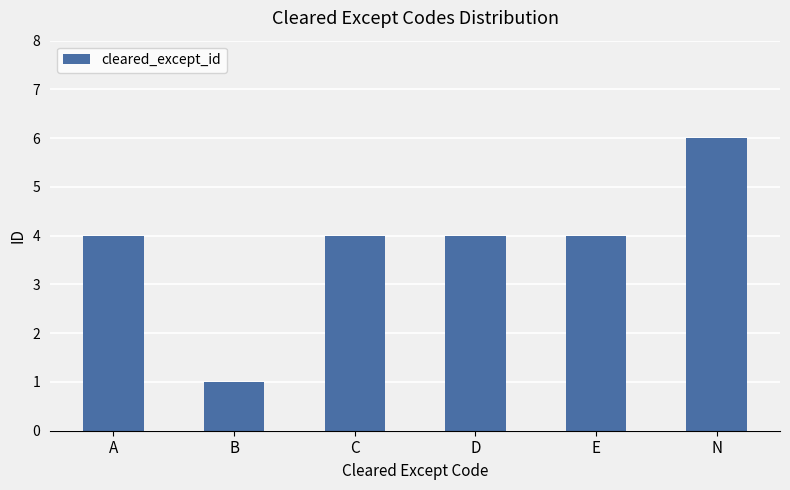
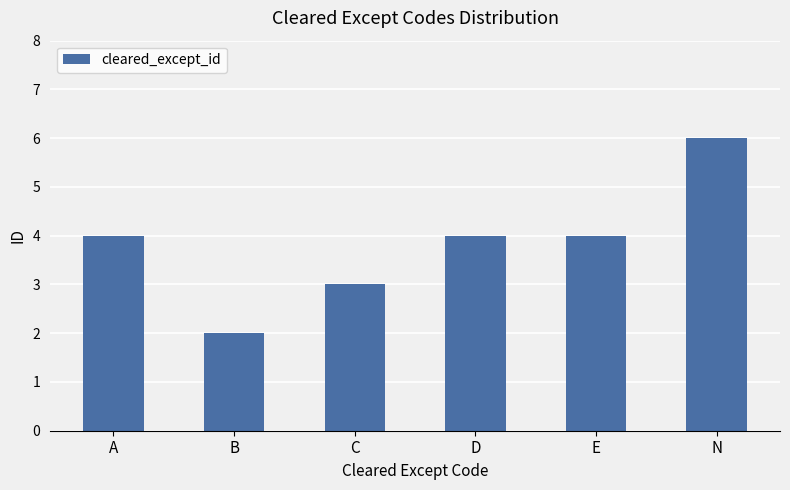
B: 1 -> 2
C: 4 -> 3
